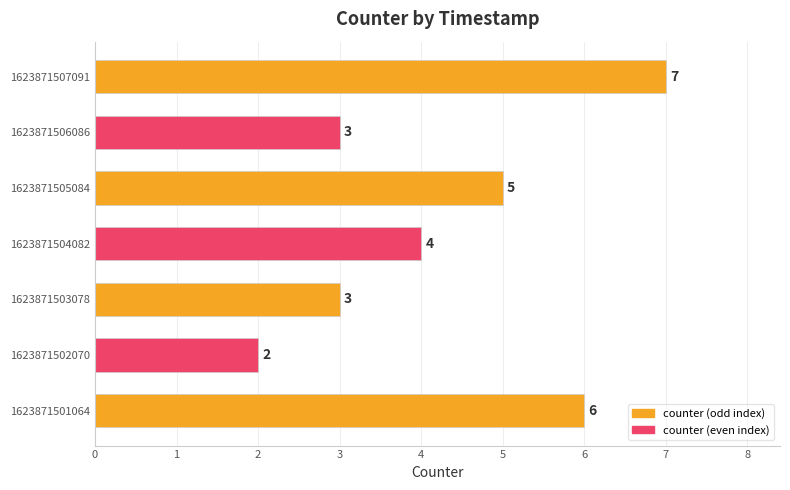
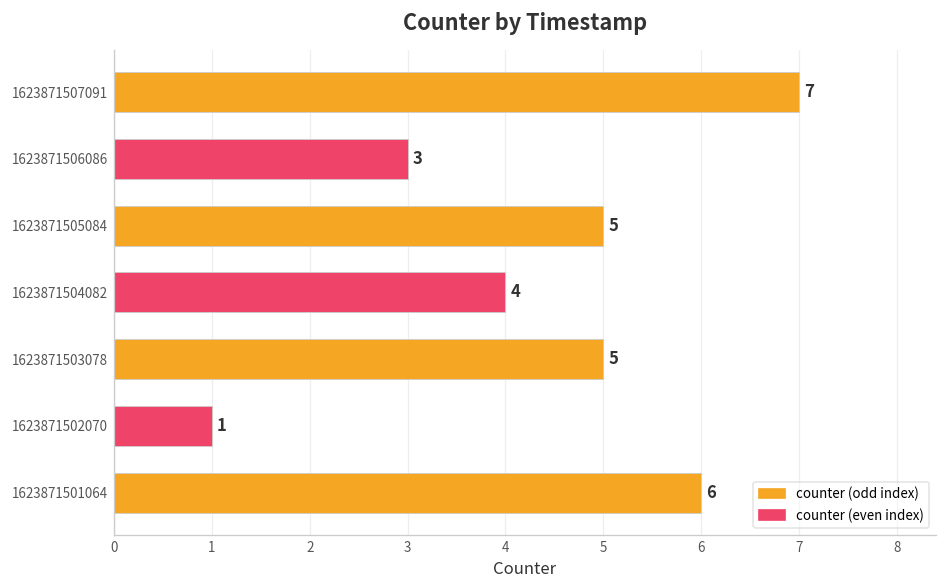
1623871503078: 3 -> 5
1623871502070: 2 -> 1
